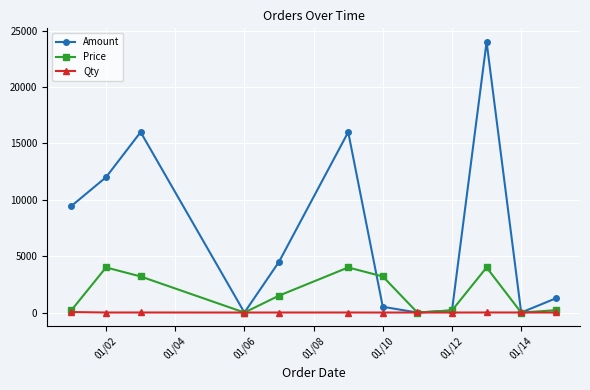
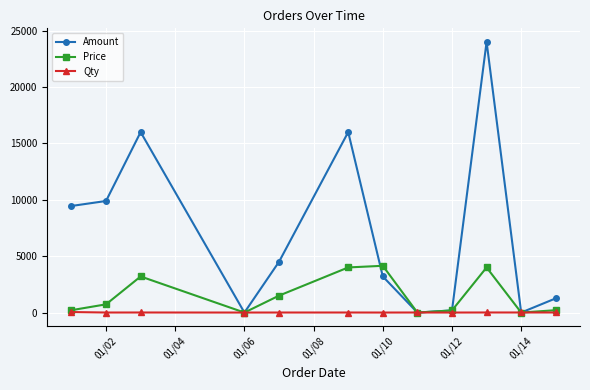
Amount, 01/02: 12000 -> 9900
Price, 01/02: 4000 -> 700
Amount, 01/10: 500 -> 3200
Price, 01/10: 3200 -> 4100
